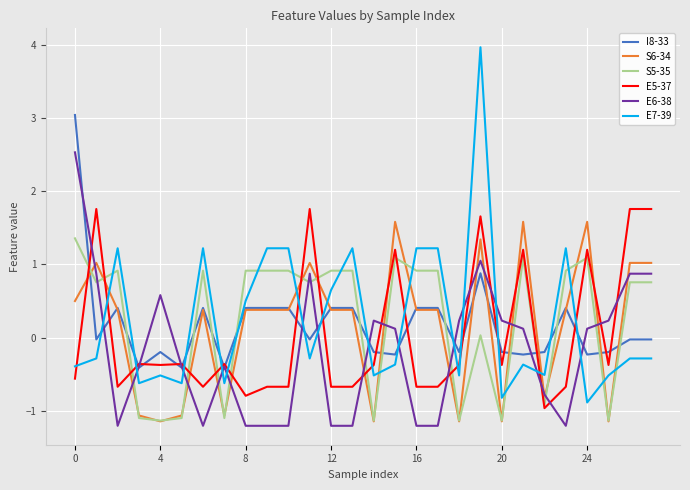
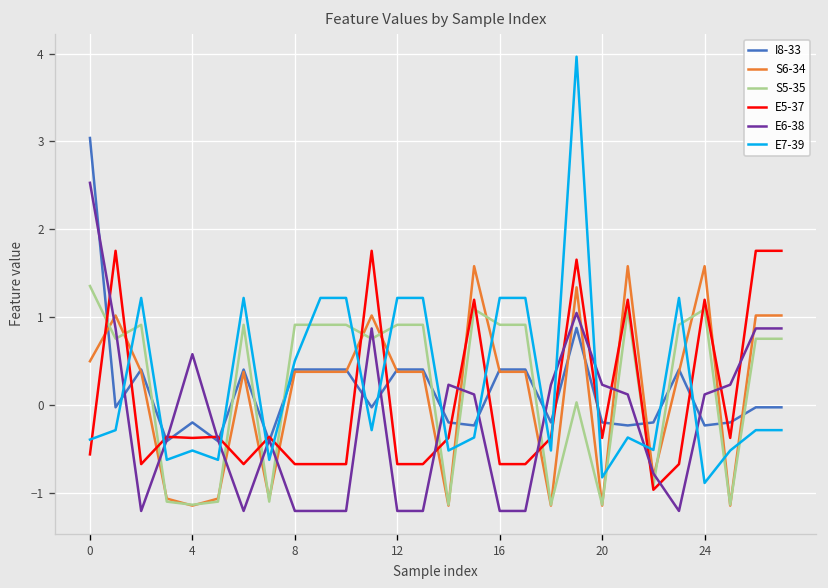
E5-37, 8: -0.8 -> -0.7
E7-39, 12: 0.6 -> 1.2
